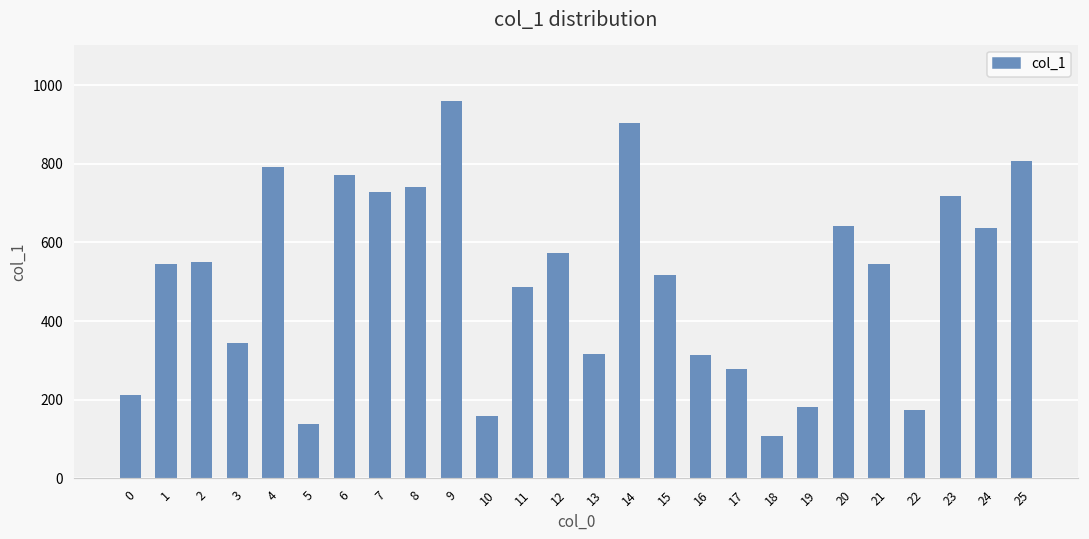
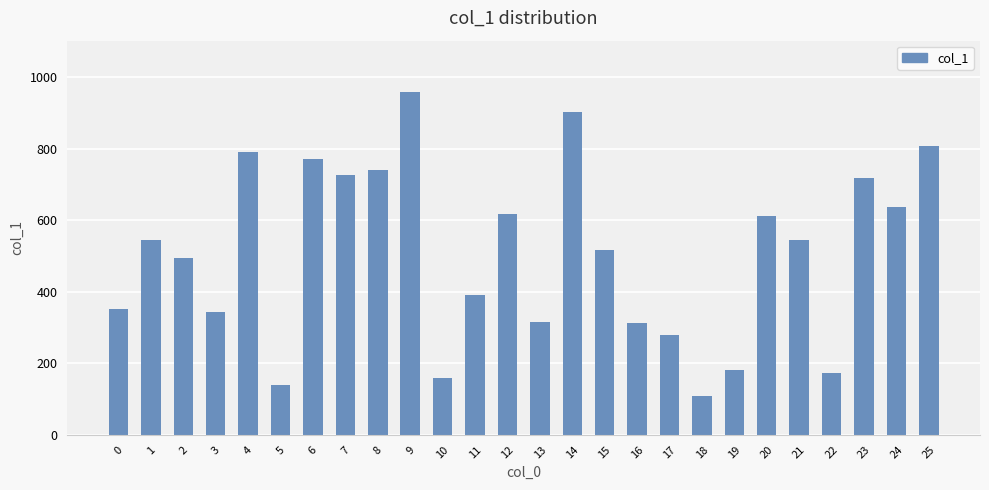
0: 210 -> 350
2: 550 -> 500
11: 490 -> 390
12: 570 -> 620
20: 640 -> 610
